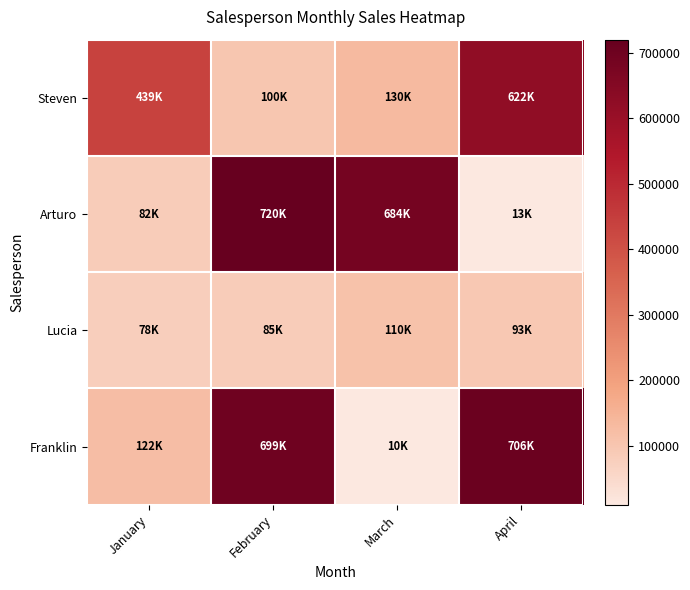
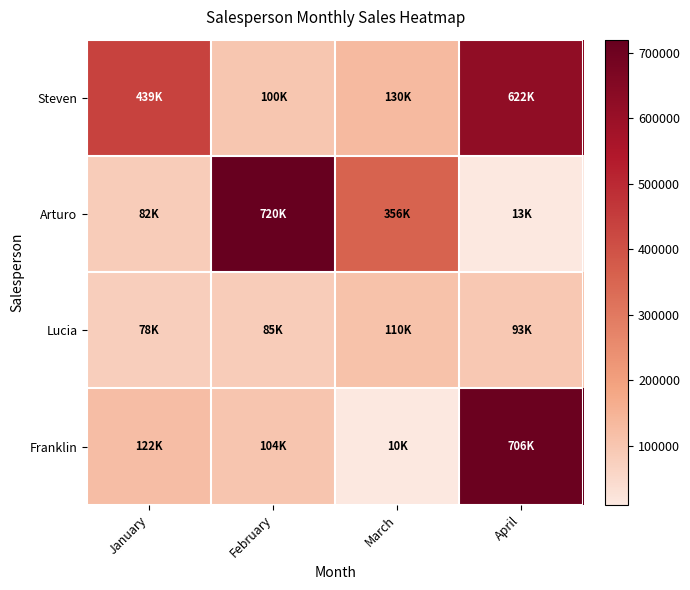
Arturo, March: 684K -> 356K
Franklin, February: 699K -> 104K
